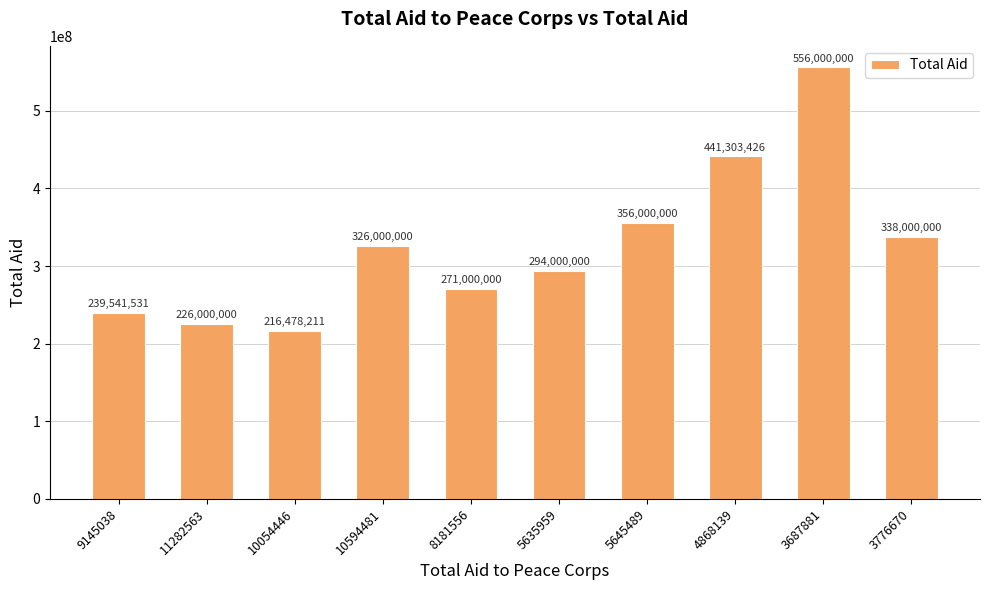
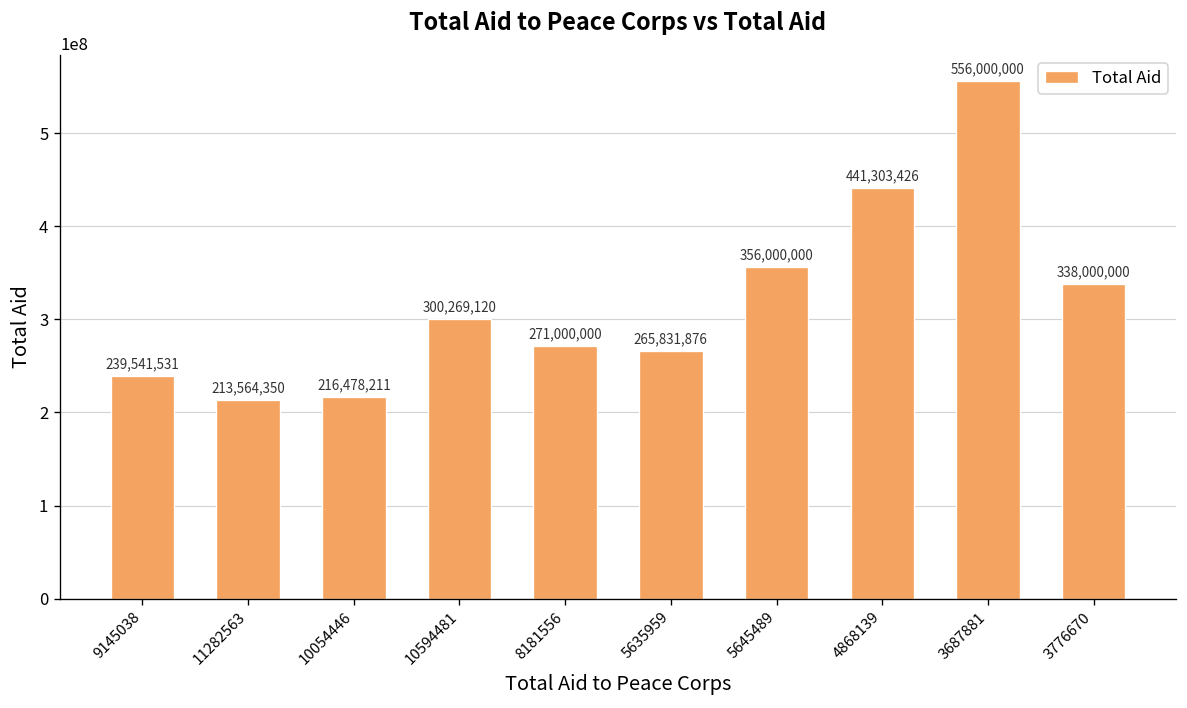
11282563: 226,000,000 -> 213,564,350
10594481: 326,000,000 -> 300,269,120
5635959: 294,000,000 -> 265,831,876
